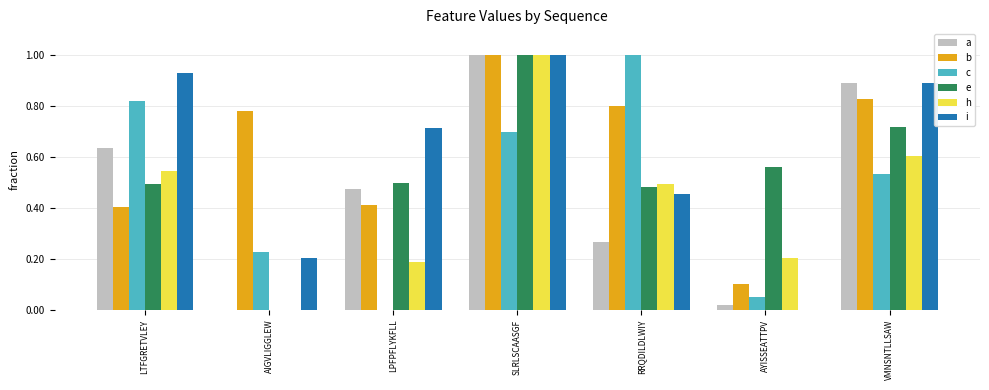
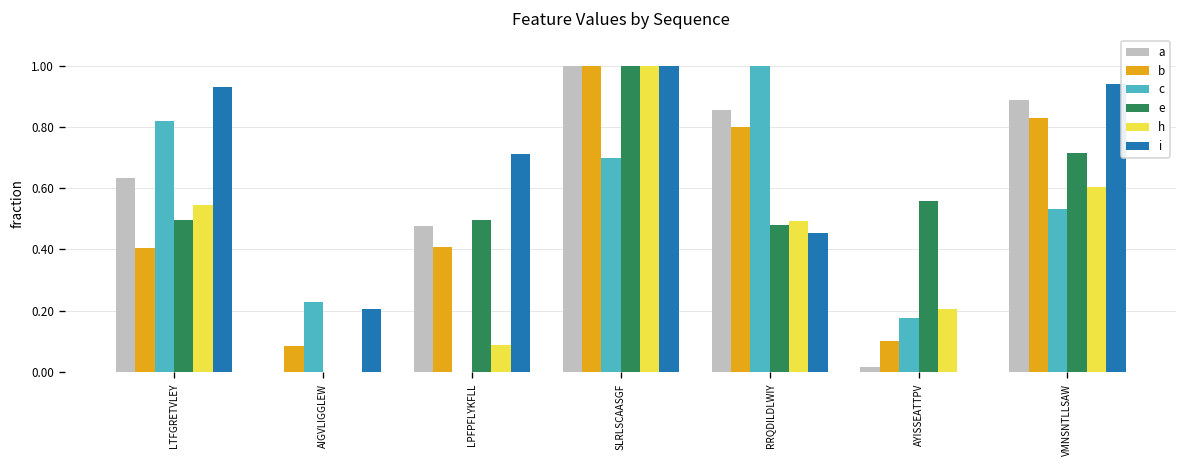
b, AIGVLIGGLEW: 0.78 -> 0.08
h, LPFPFLYKFLL: 0.19 -> 0.09
a, RRQDILDLWIY: 0.27 -> 0.86
c, AYISSEATTPV: 0.05 -> 0.18
i, VMNSNTLLSAW: 0.89 -> 0.94
